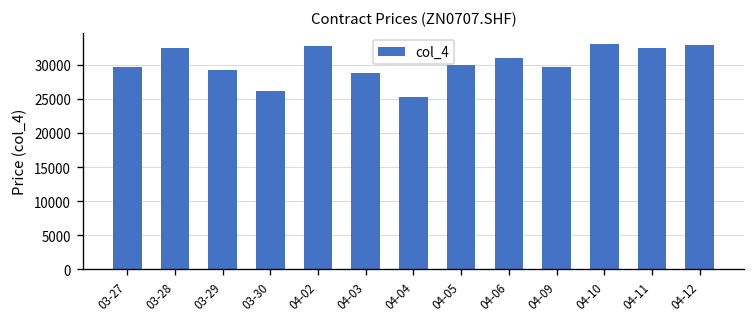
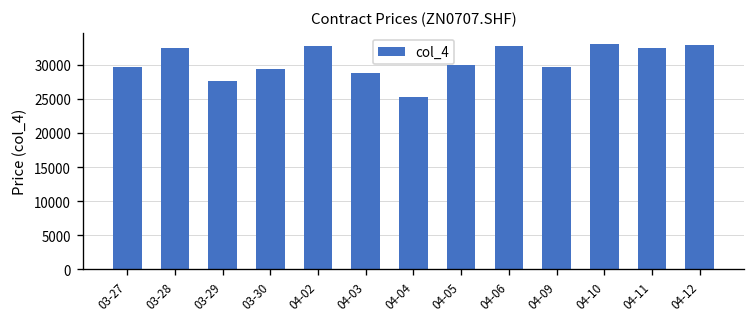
03-29: 29000 -> 28000
03-30: 26000 -> 29000
04-06: 31000 -> 33000
